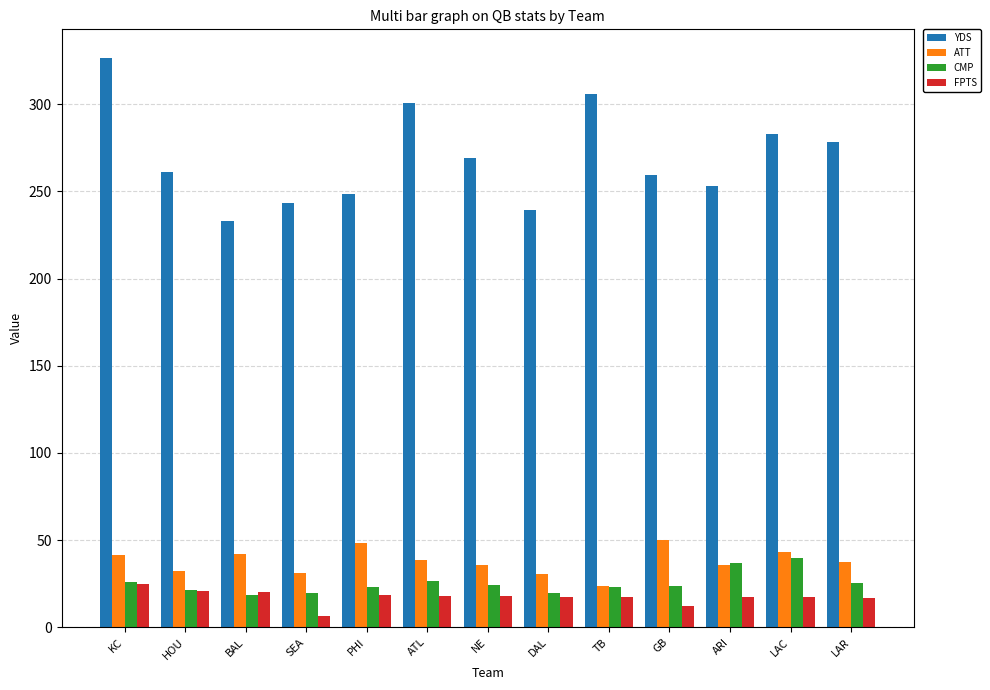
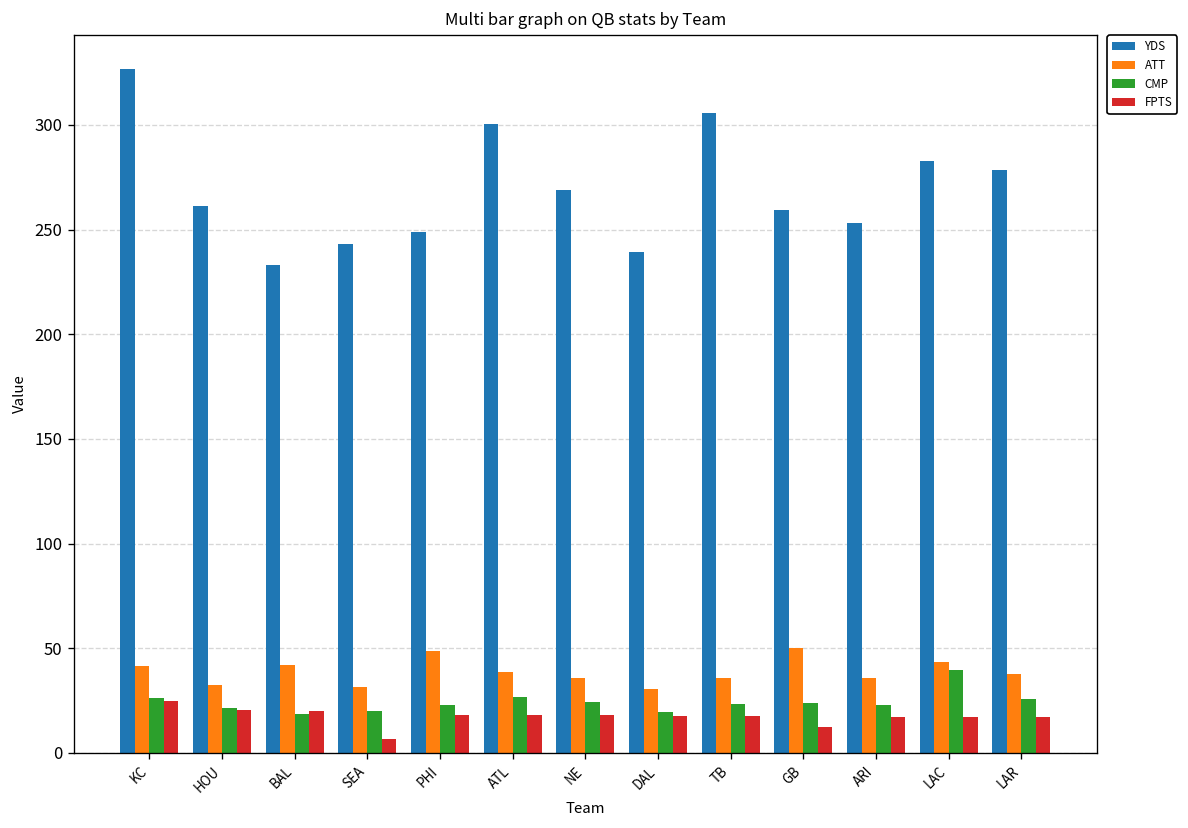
ATT, TB: 24 -> 36
CMP, ARI: 37 -> 23
